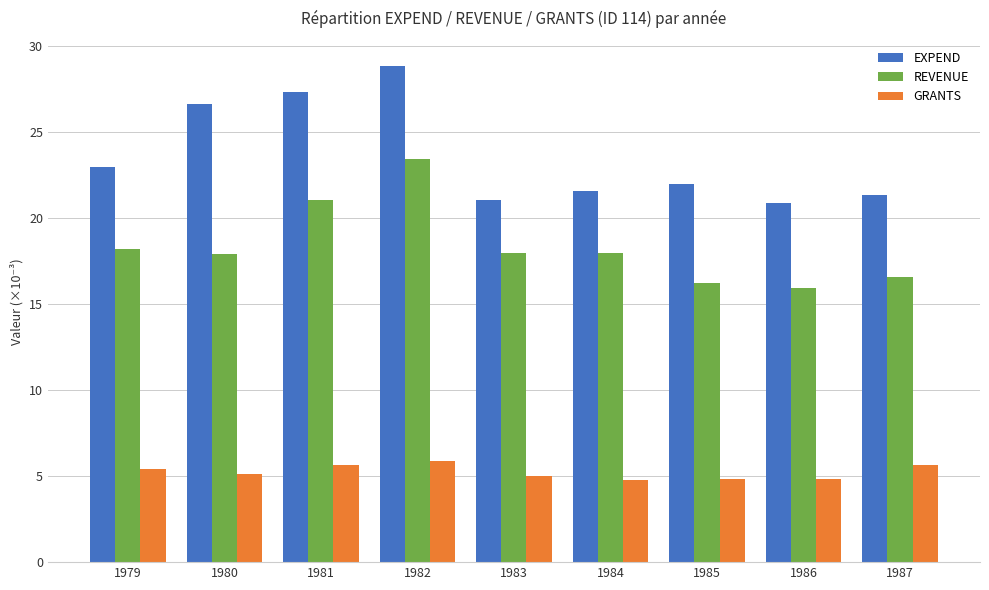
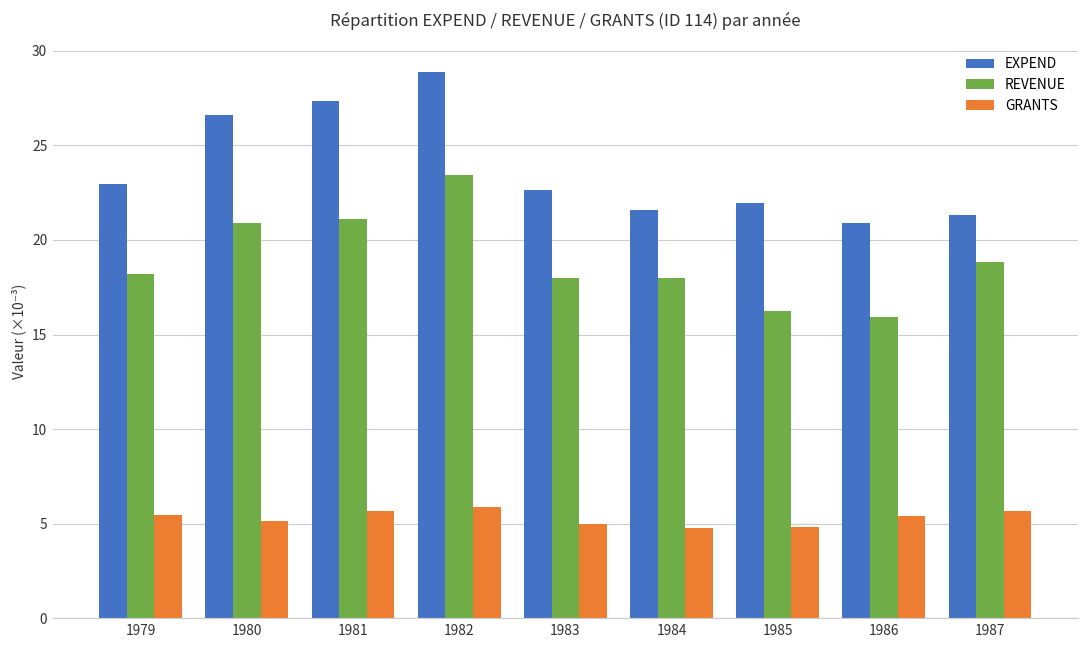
REVENUE, 1980: 17.9 -> 20.9
EXPEND, 1983: 21.0 -> 22.6
GRANTS, 1986: 4.8 -> 5.4
REVENUE, 1987: 16.6 -> 18.9
